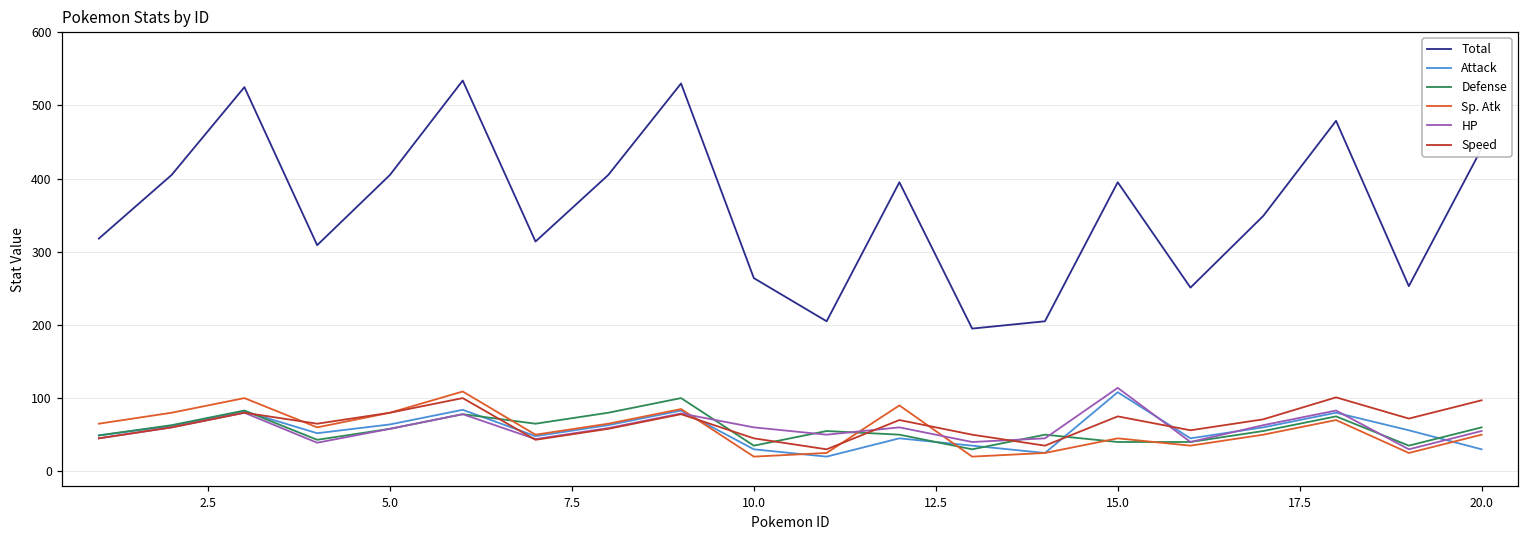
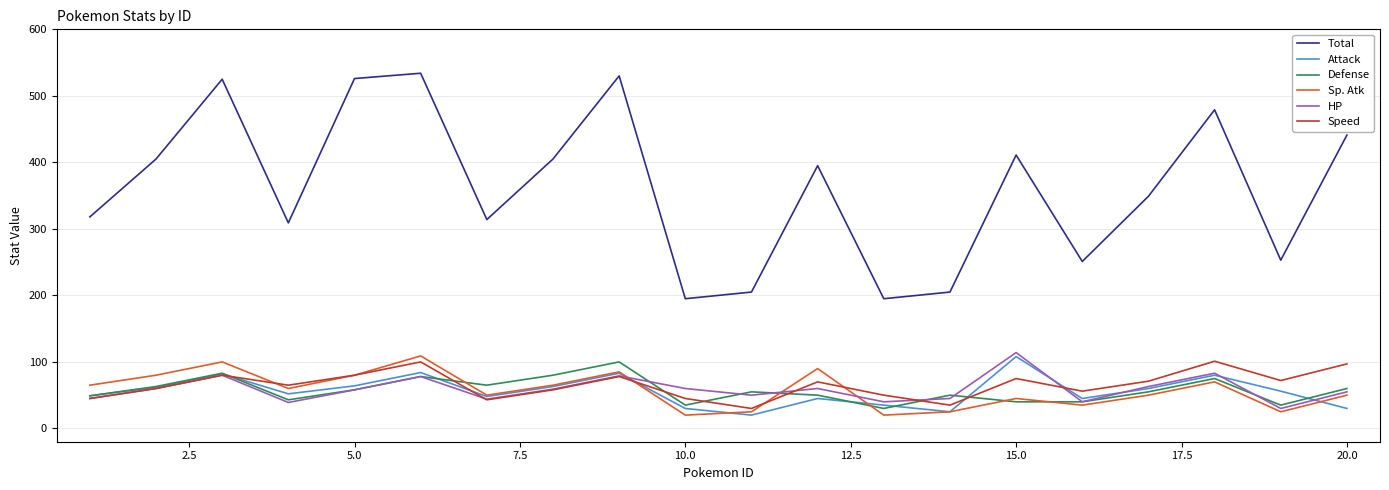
Total, 5.0: 410 -> 530
Total, 10.0: 260 -> 200
Total, 15.0: 400 -> 410
